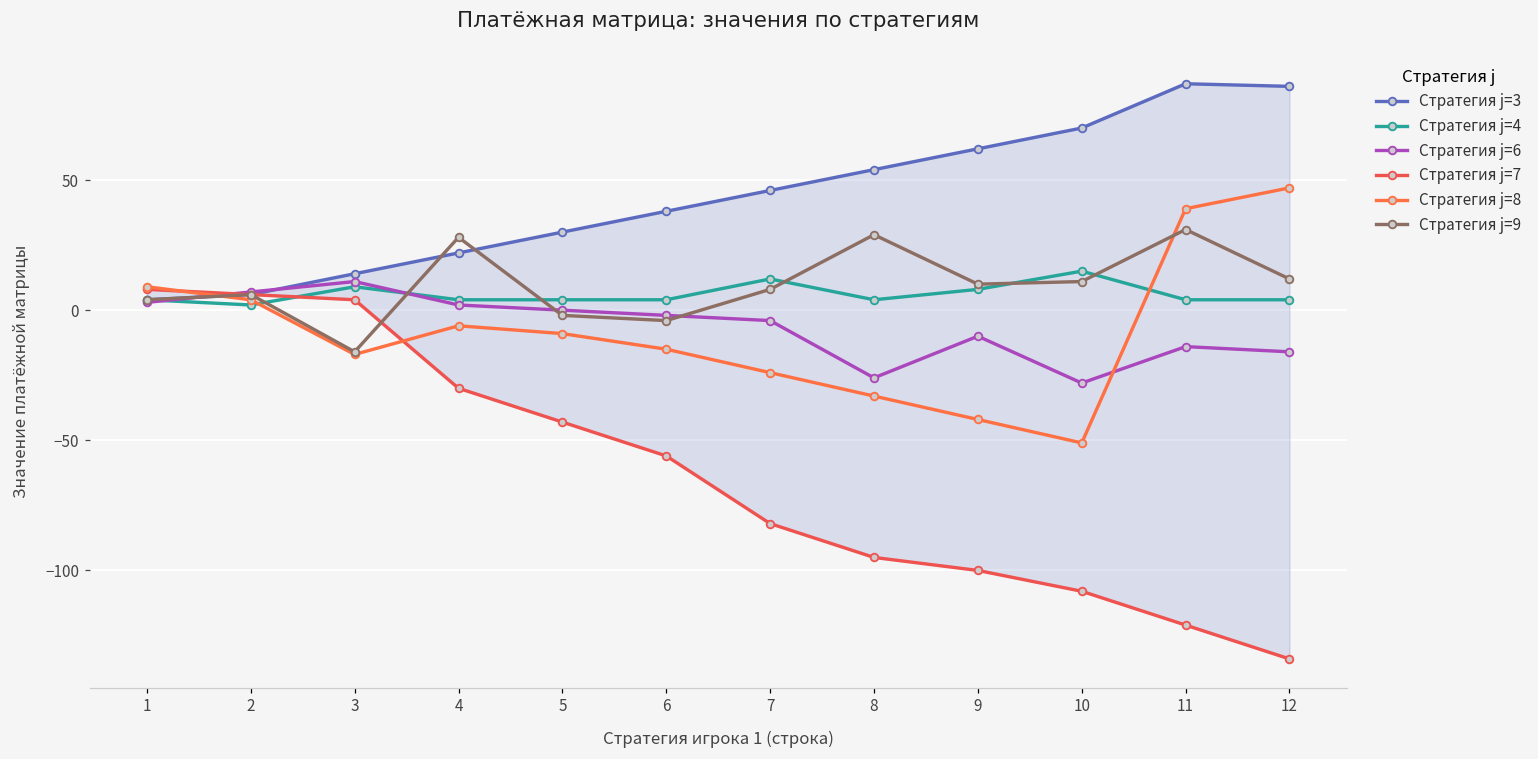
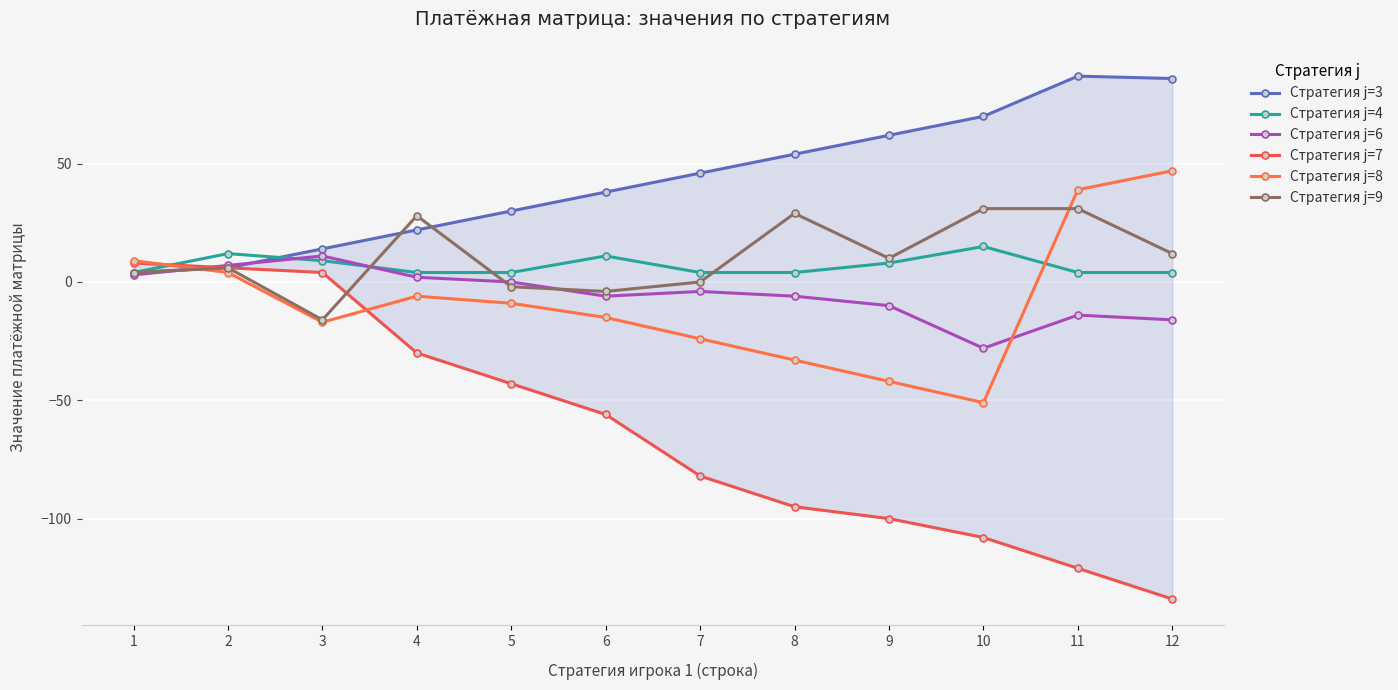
Стратегия j=4, 2: 2 -> 12
Стратегия j=4, 6: 4 -> 11
Стратегия j=6, 6: -2 -> -6
Стратегия j=4, 7: 12 -> 4
Стратегия j=9, 7: 8 -> 0
Стратегия j=6, 8: -26 -> -6
Стратегия j=9, 10: 11 -> 31
